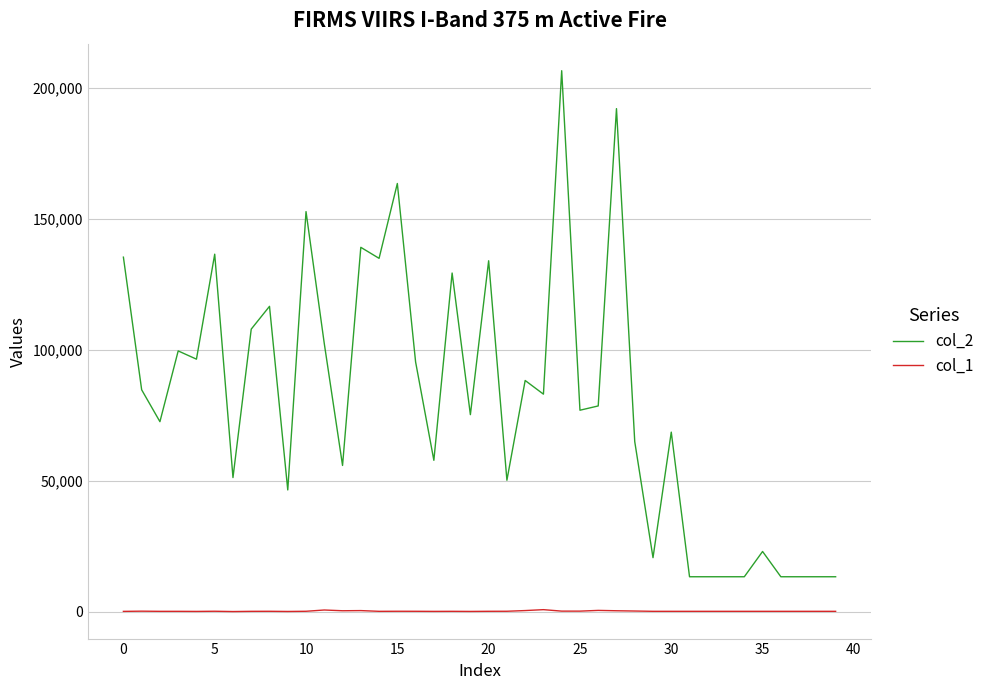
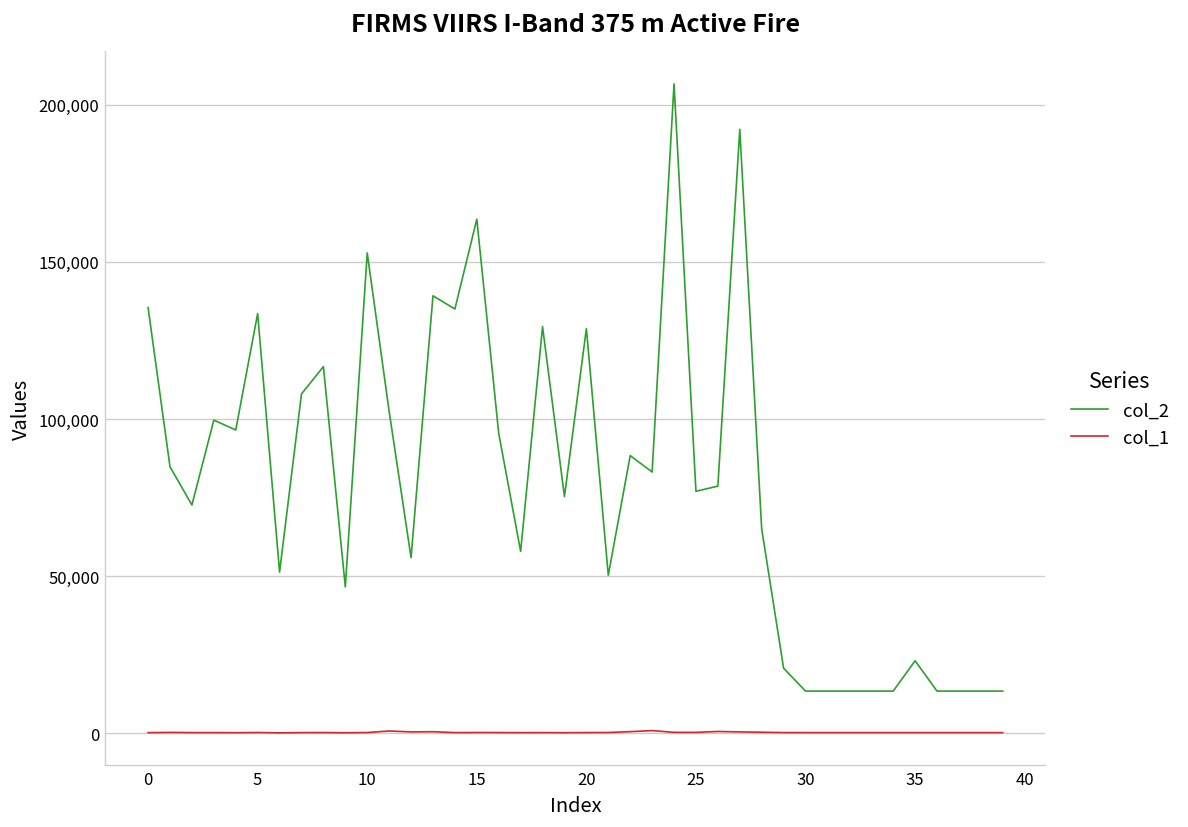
col_2, 5: 137,000 -> 134,000
col_2, 20: 134,000 -> 129,000
col_2, 30: 69,000 -> 13,000
